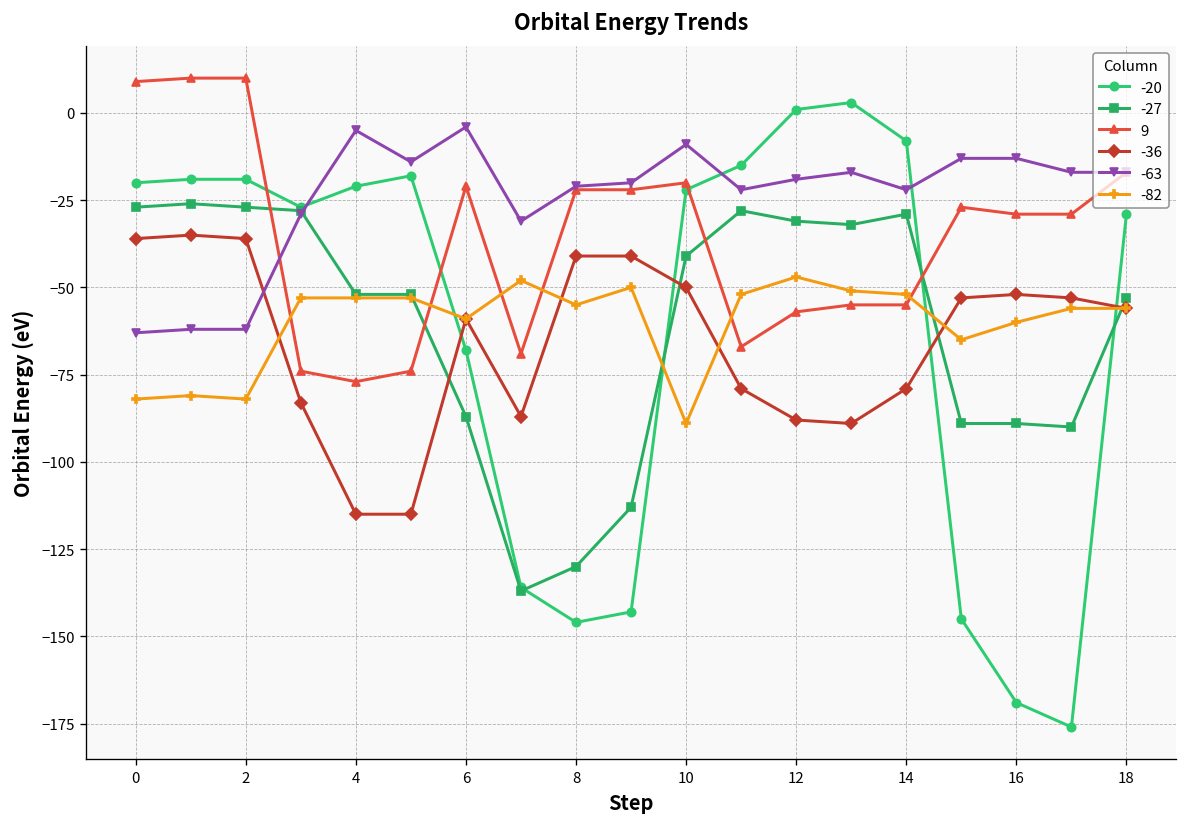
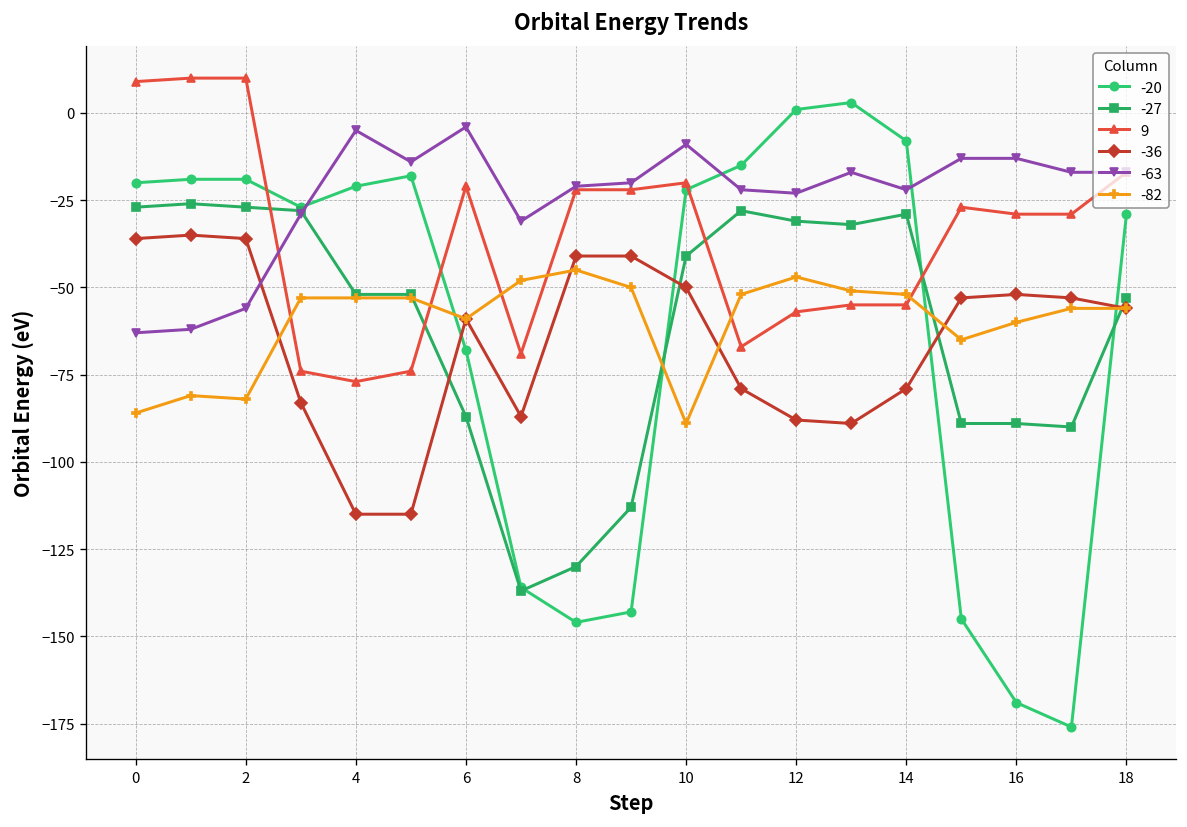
-82, 0: -82 -> -86
-63, 2: -62 -> -56
-82, 8: -55 -> -45
-63, 12: -19 -> -23
